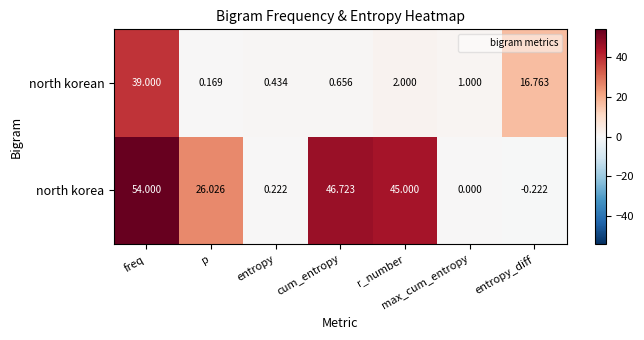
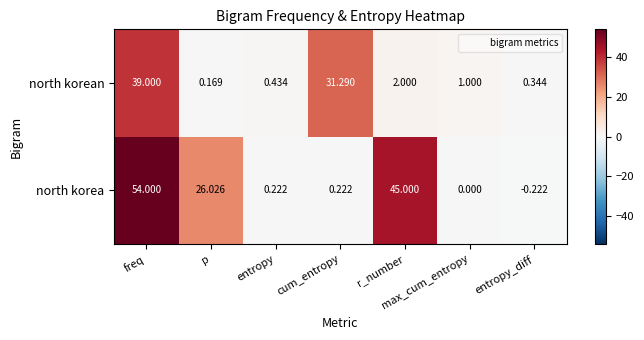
north korean, cum_entropy: 0.656 -> 31.290
north korean, entropy_diff: 16.763 -> 0.344
north korea, cum_entropy: 46.723 -> 0.222
